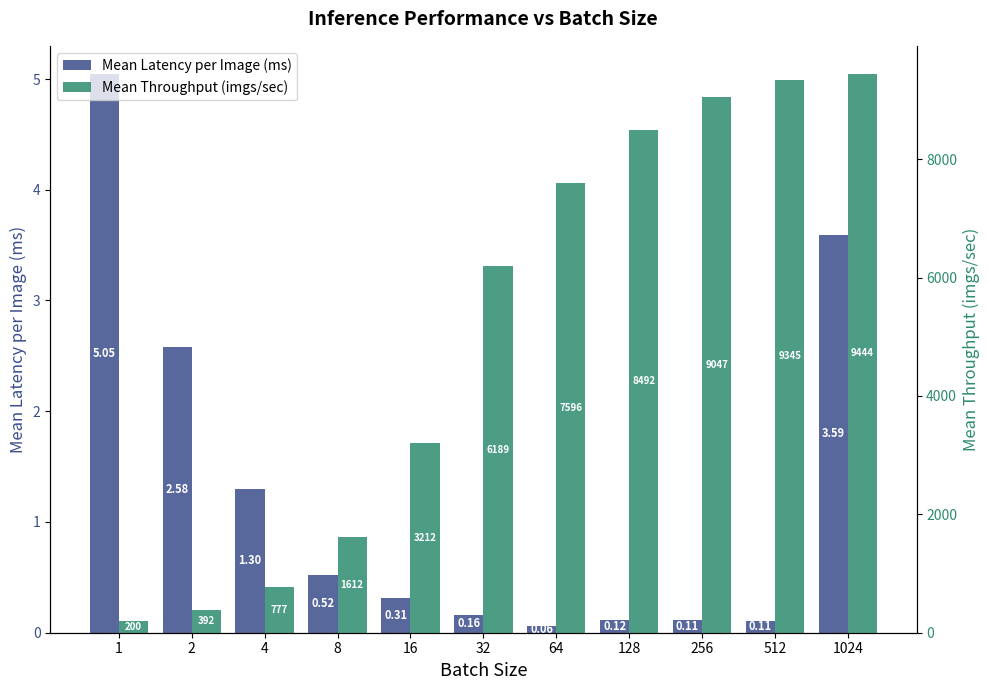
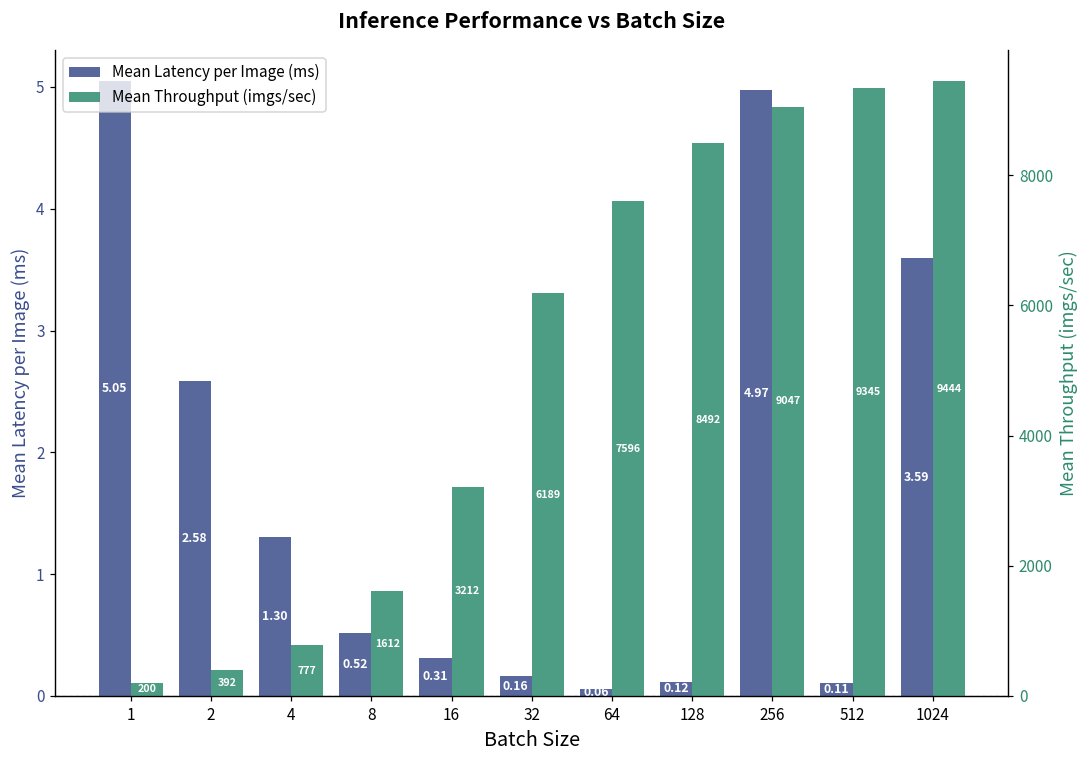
Mean Latency per Image (ms), 256: 0.11 -> 4.97
